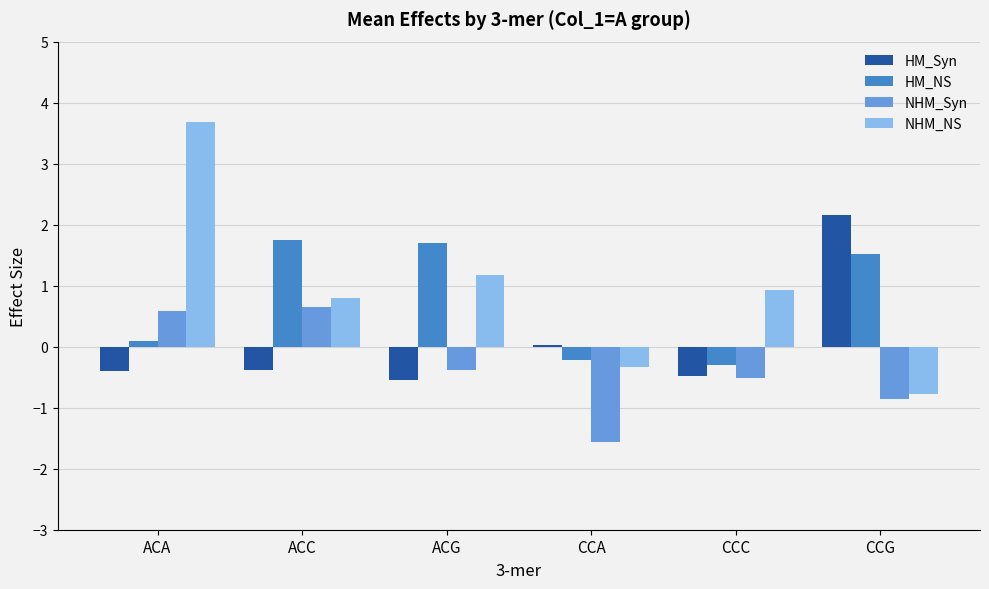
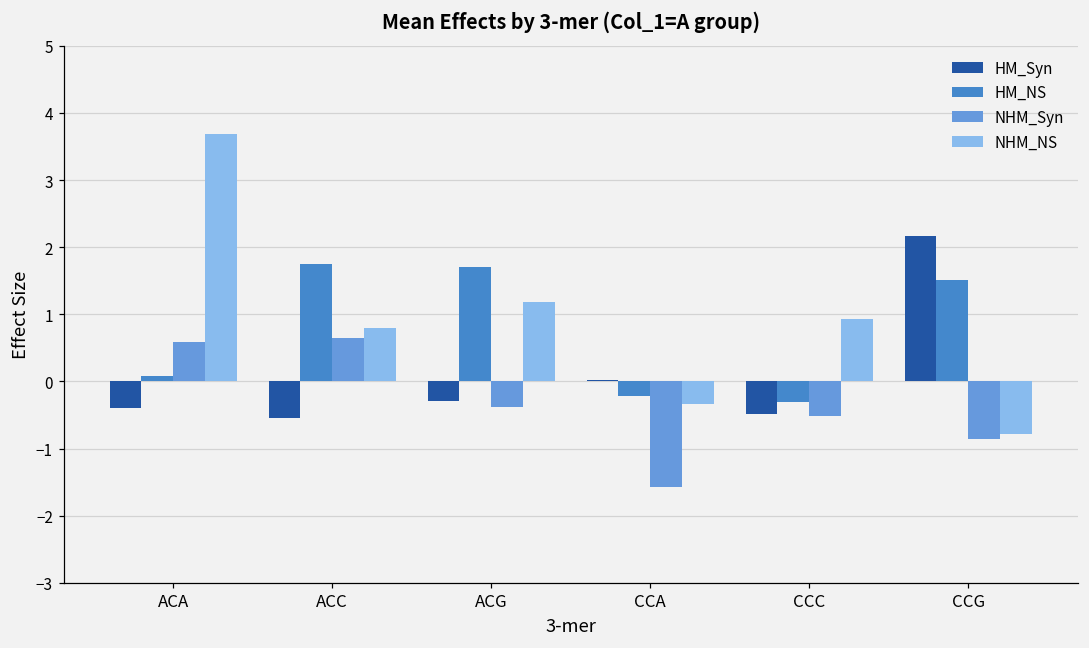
HM_Syn, ACC: -0.4 -> -0.5
HM_Syn, ACG: -0.5 -> -0.3
